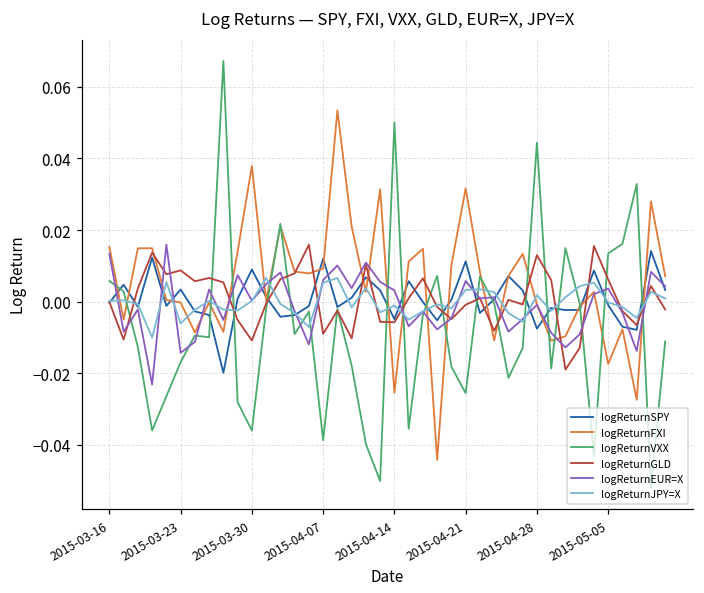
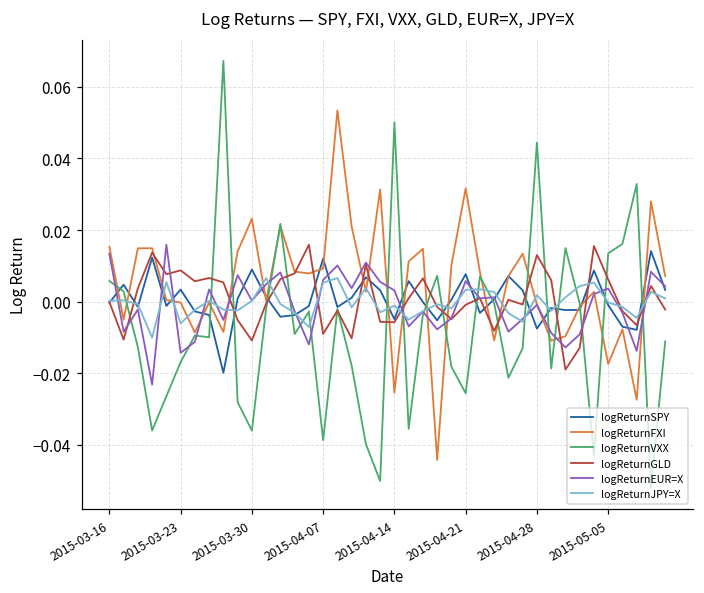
logReturnFXI, 2015-03-30: 0.038 -> 0.023
logReturnSPY, 2015-04-21: 0.011 -> 0.008
